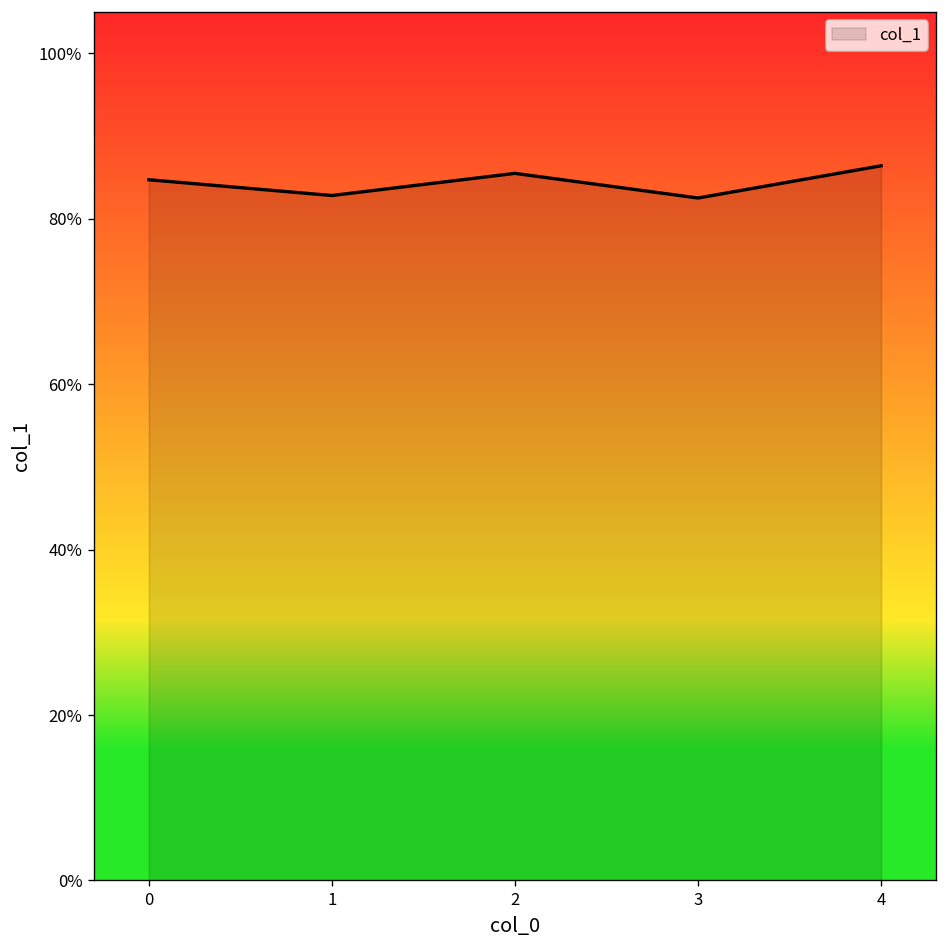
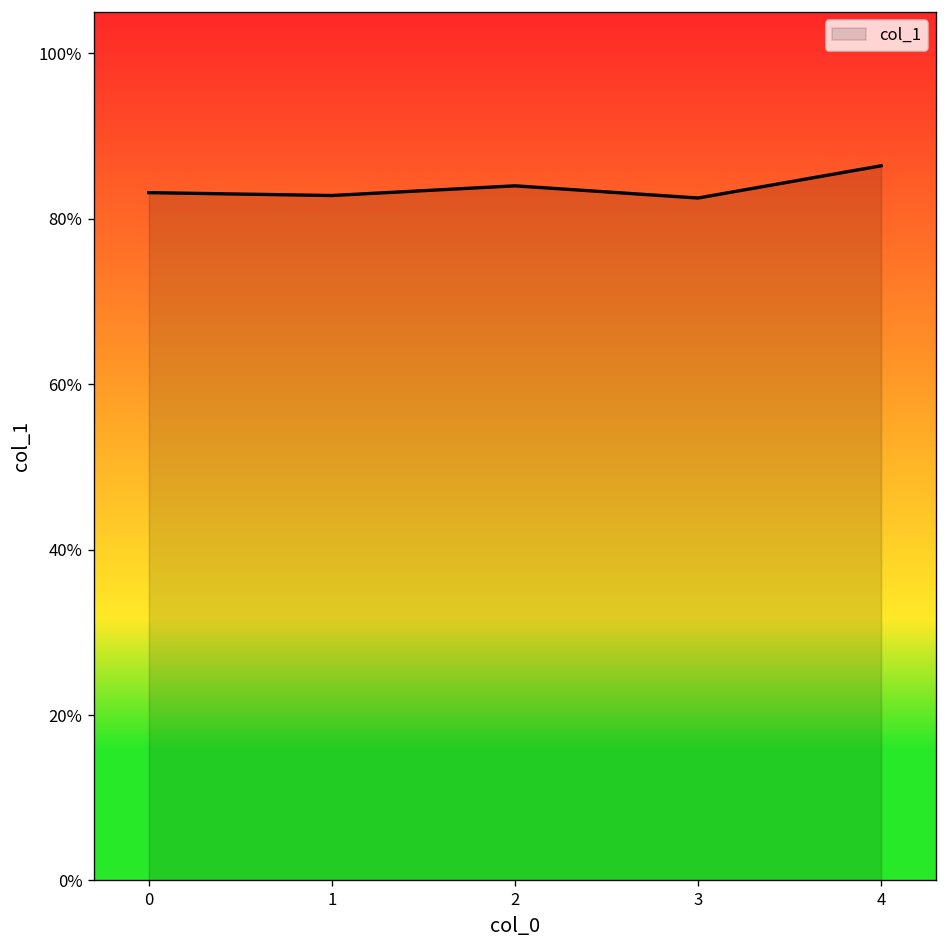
0: 85% -> 83%
2: 85% -> 84%
